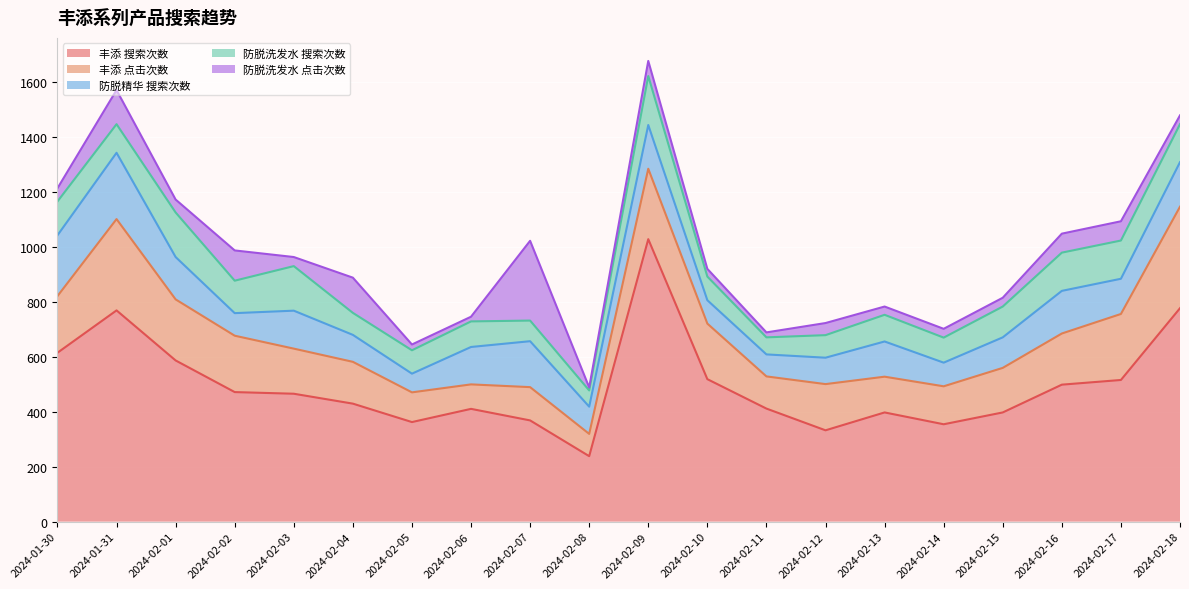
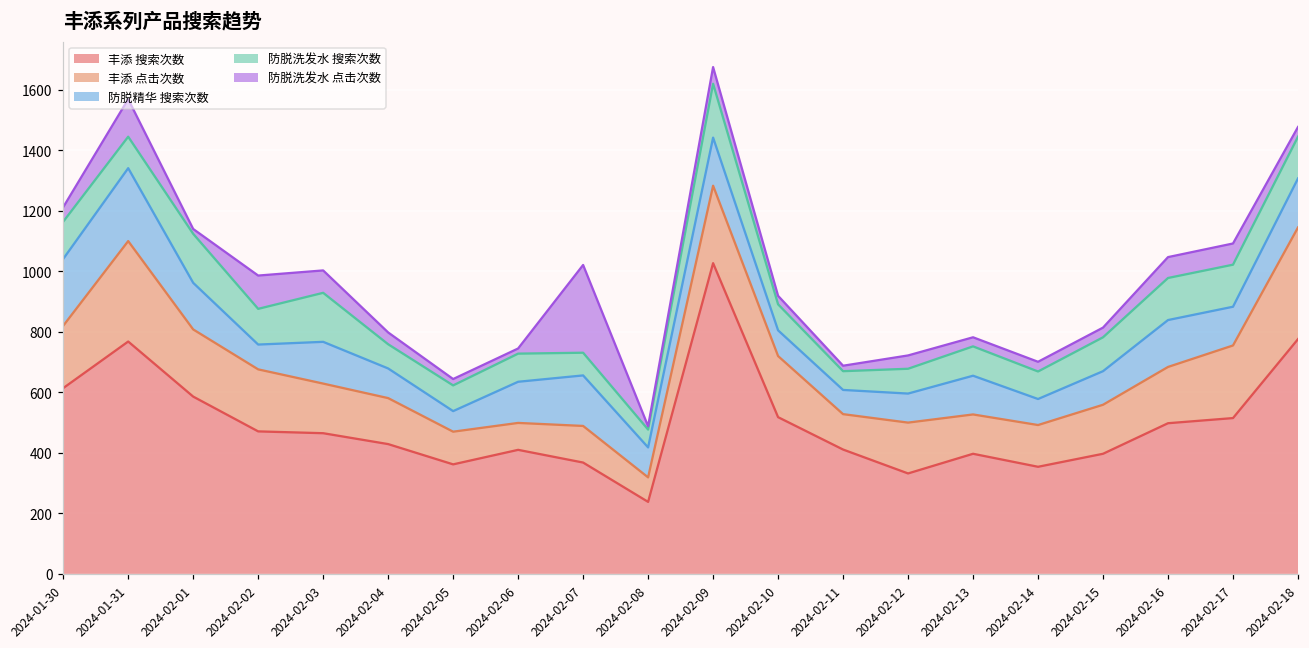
防脱洗发水 点击次数, 2024-02-01: 50 -> 20
防脱洗发水 点击次数, 2024-02-03: 30 -> 70
防脱洗发水 点击次数, 2024-02-04: 130 -> 40
